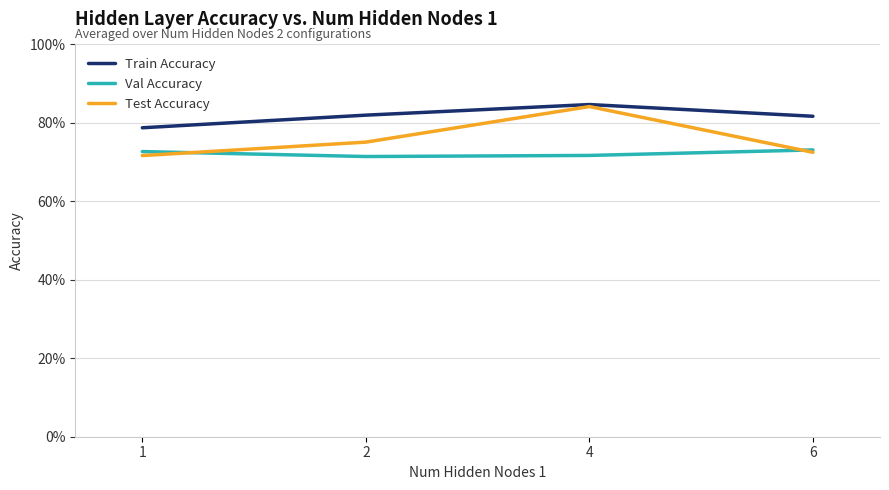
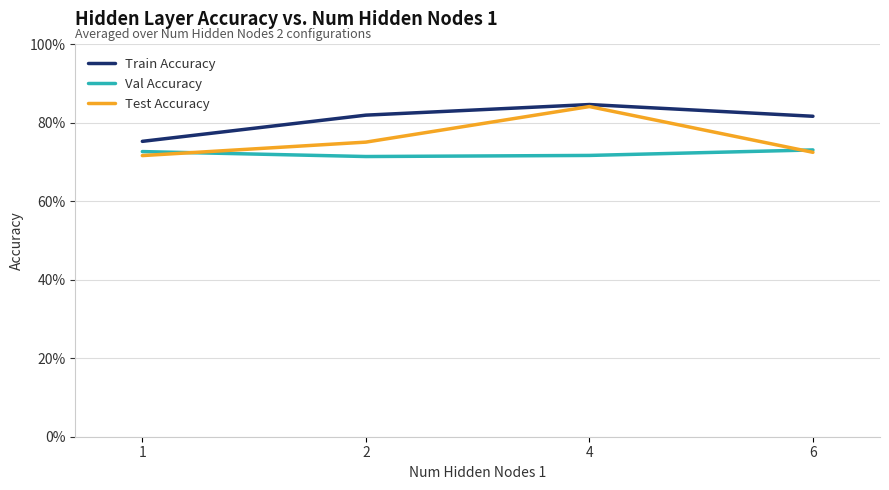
Train Accuracy, 1: 79% -> 75%
